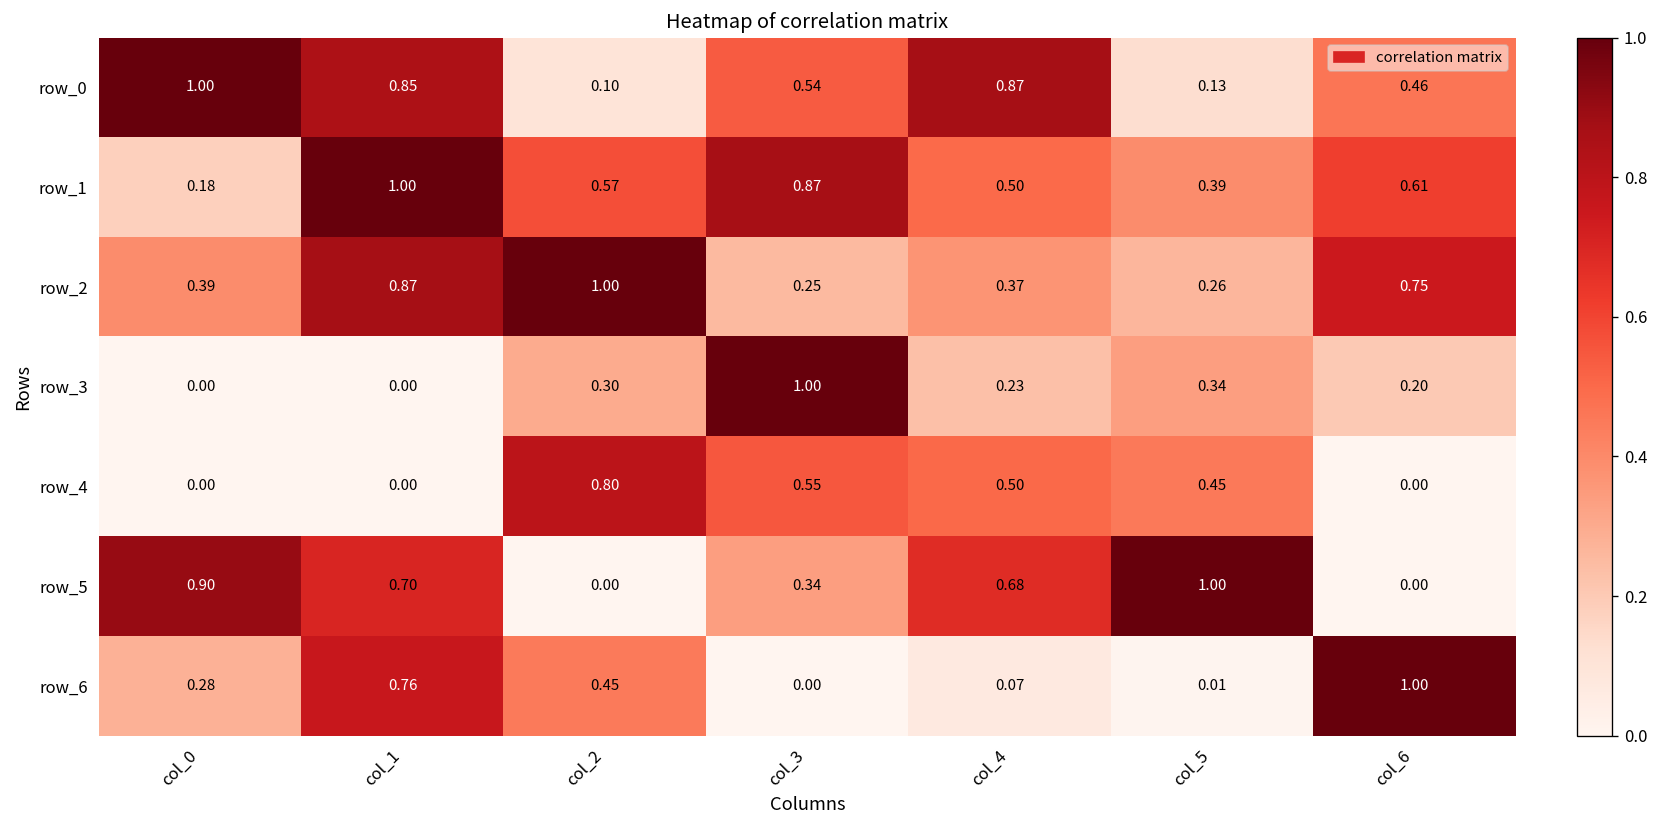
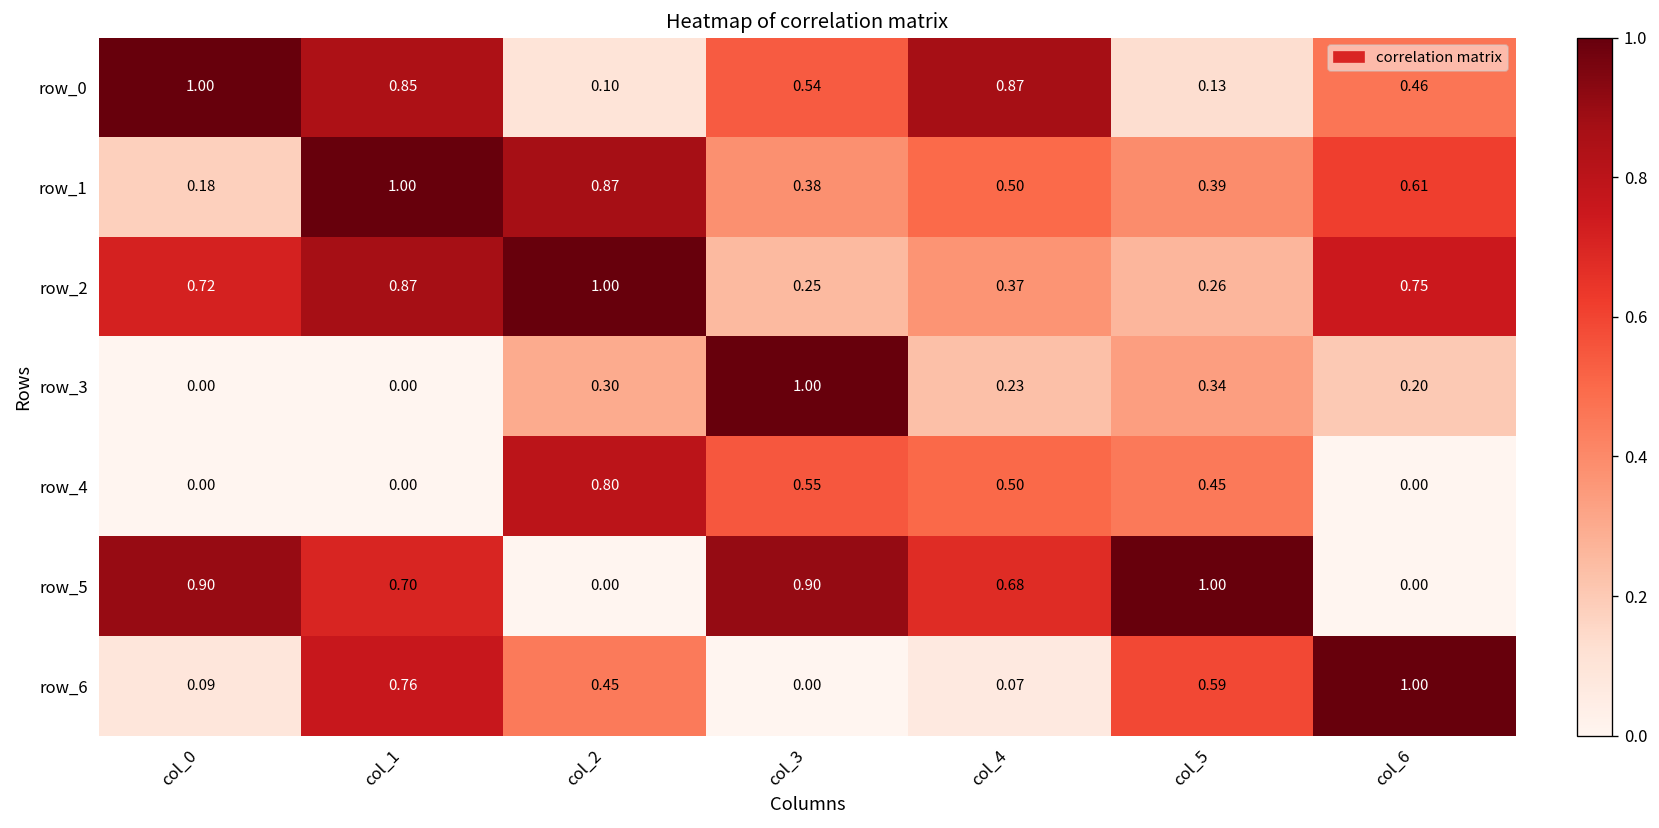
row_1, col_2: 0.57 -> 0.87
row_1, col_3: 0.87 -> 0.38
row_2, col_0: 0.39 -> 0.72
row_5, col_3: 0.34 -> 0.90
row_6, col_0: 0.28 -> 0.09
row_6, col_5: 0.01 -> 0.59
